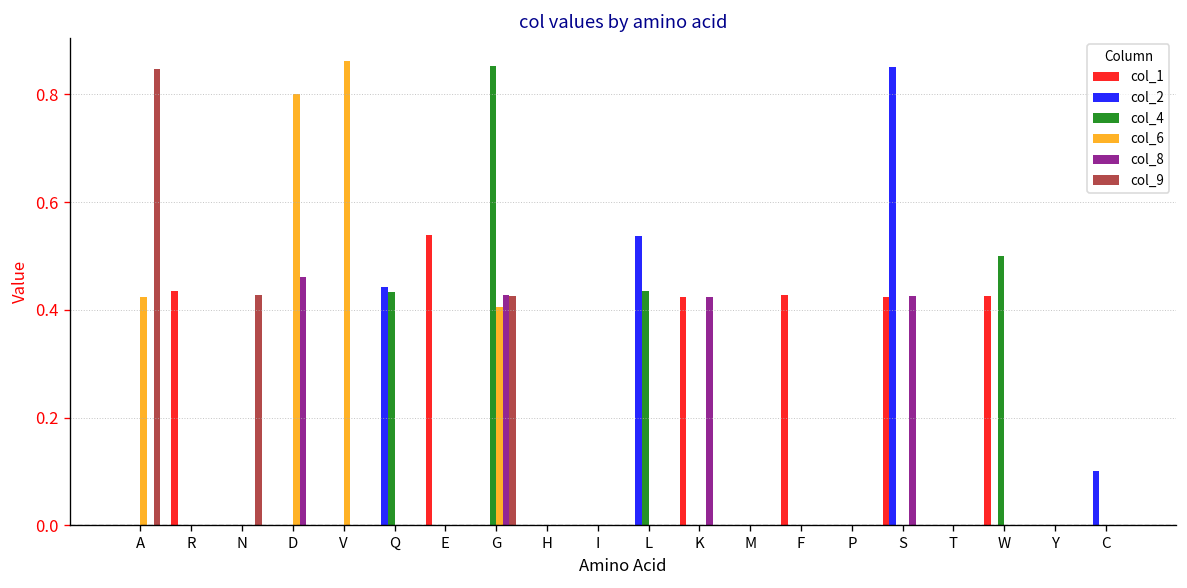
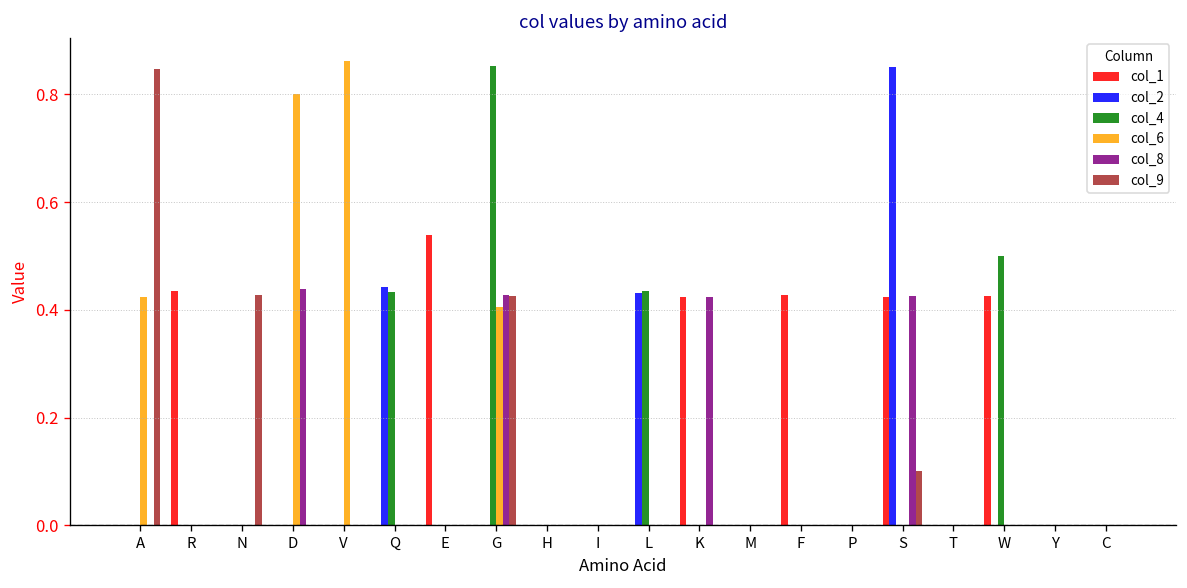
col_8, D: 0.46 -> 0.44
col_2, L: 0.54 -> 0.43
col_9, S: 0.0 -> 0.1
col_2, C: 0.1 -> 0.0
